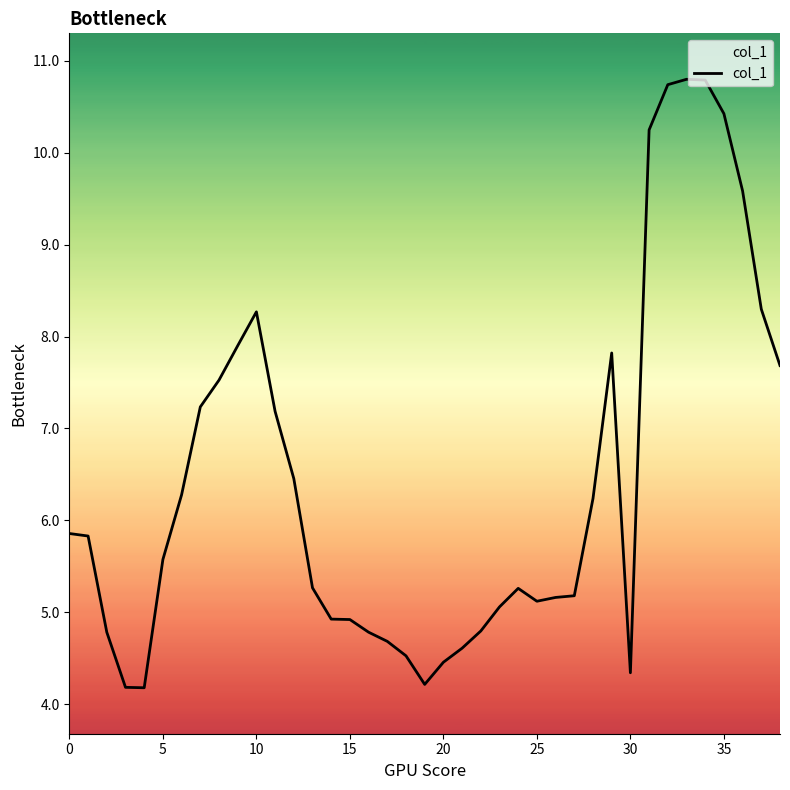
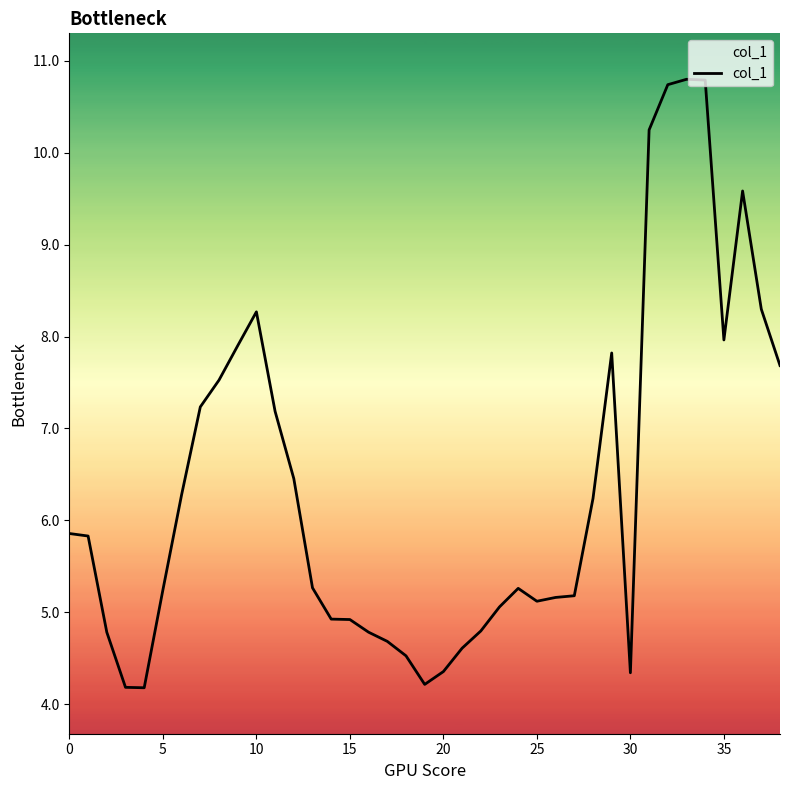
5: 5.6 -> 5.2
20: 4.5 -> 4.4
35: 10.4 -> 8.0
